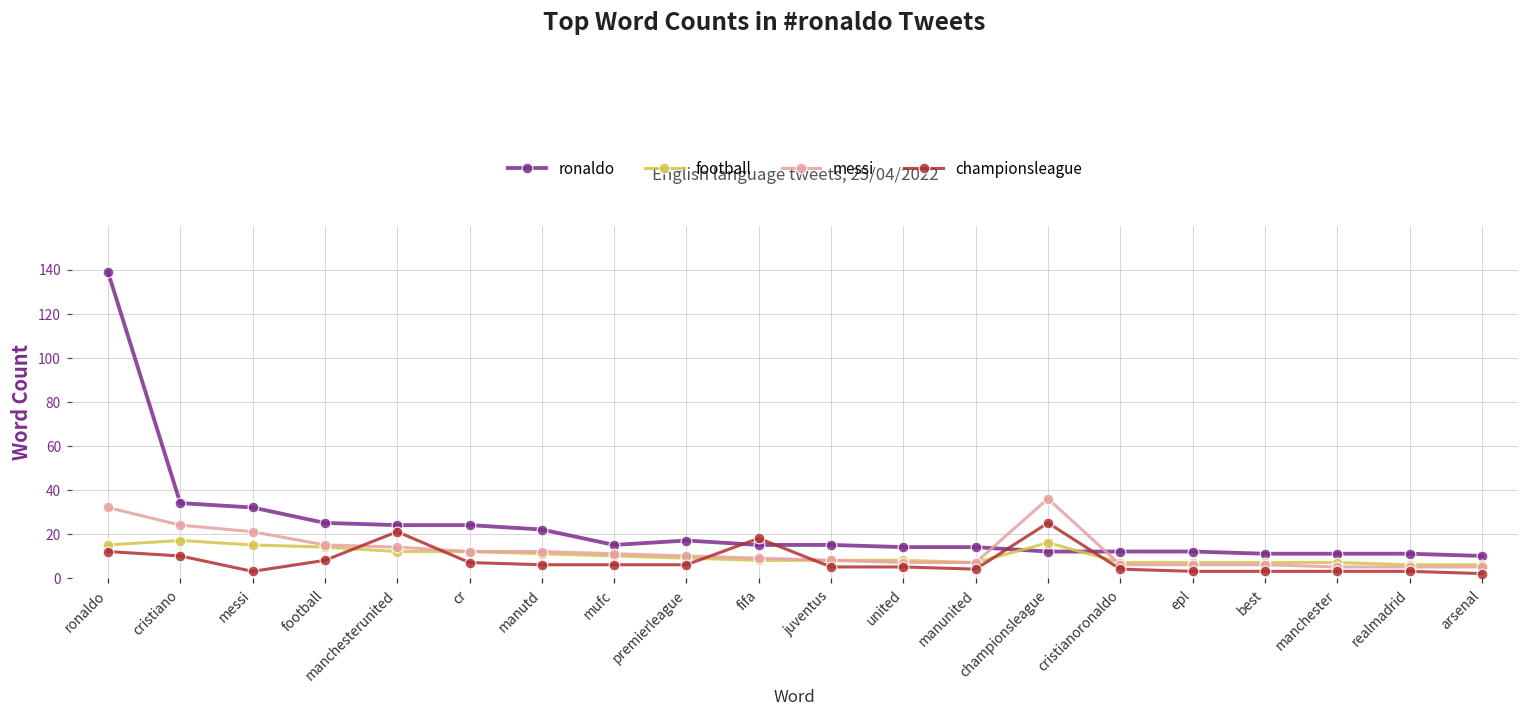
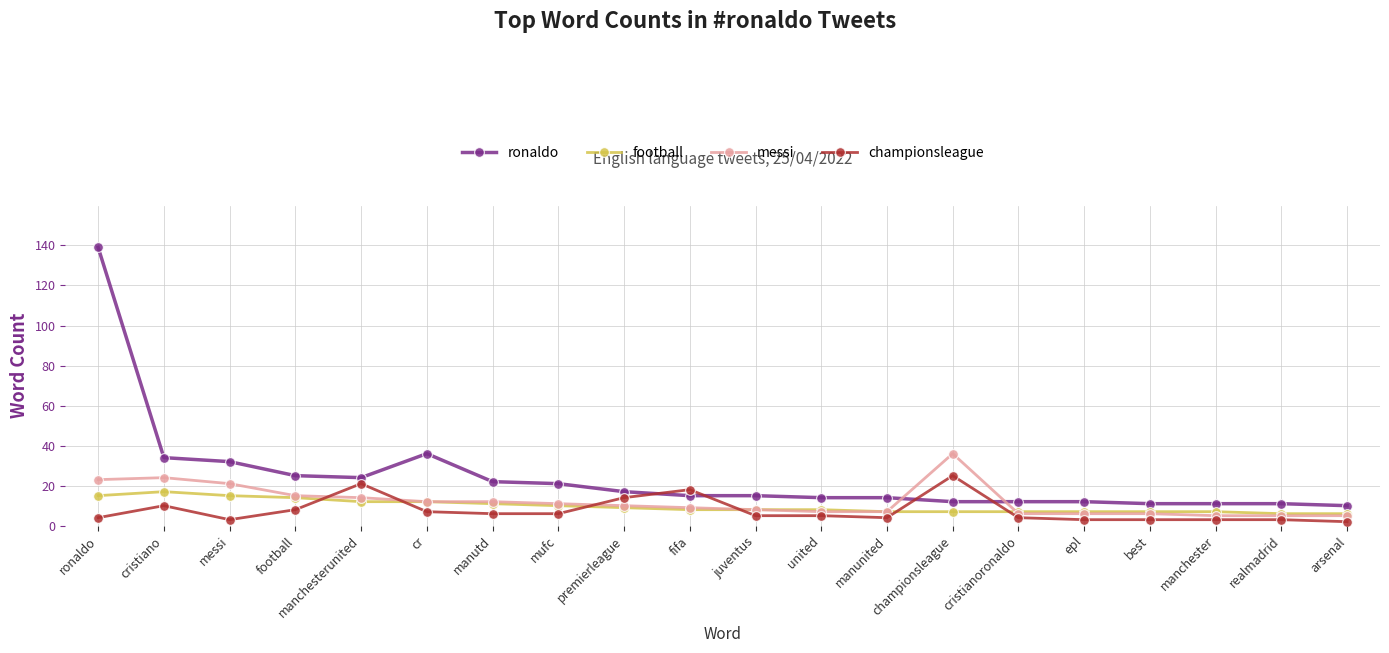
messi, ronaldo: 32 -> 23
championsleague, ronaldo: 12 -> 4
ronaldo, cr: 24 -> 36
ronaldo, mufc: 15 -> 21
championsleague, premierleague: 6 -> 14
football, championsleague: 16 -> 7
